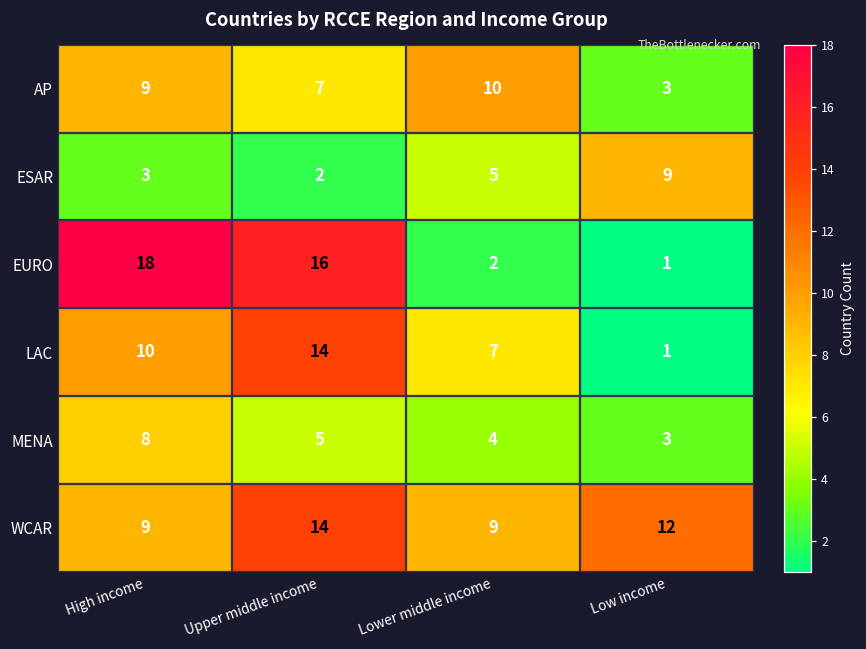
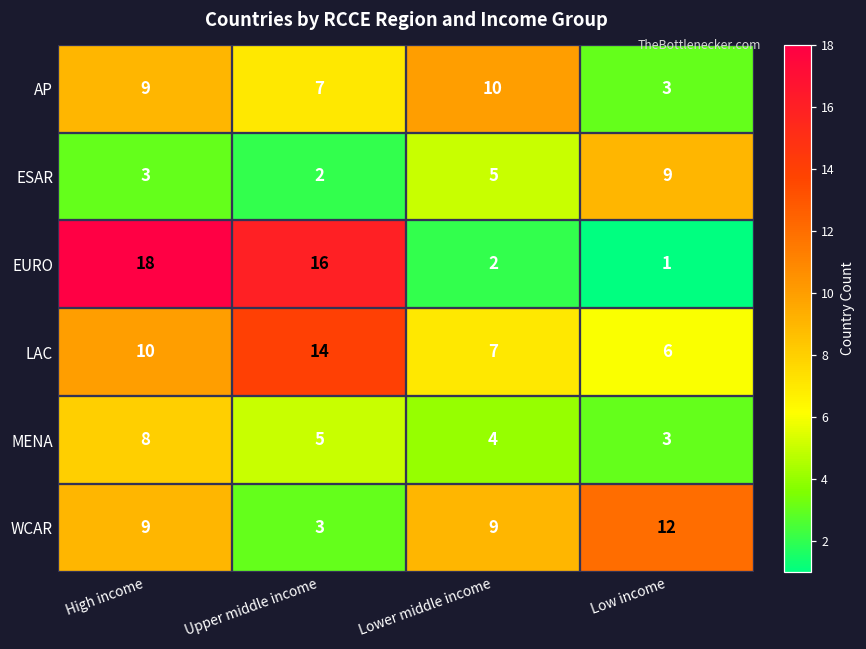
LAC, Low income: 1 -> 6
WCAR, Upper middle income: 14 -> 3
